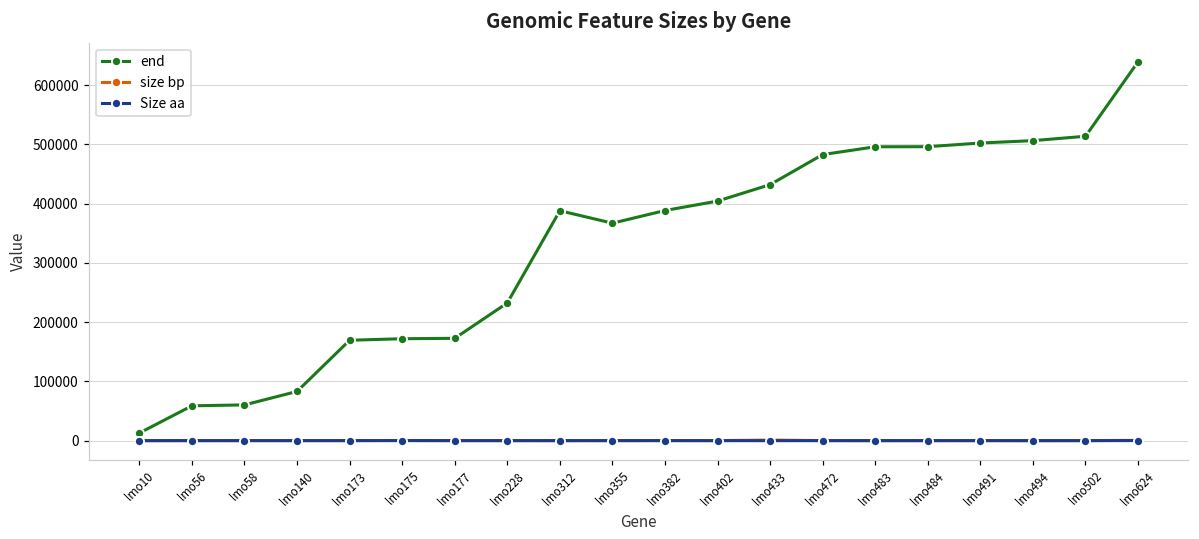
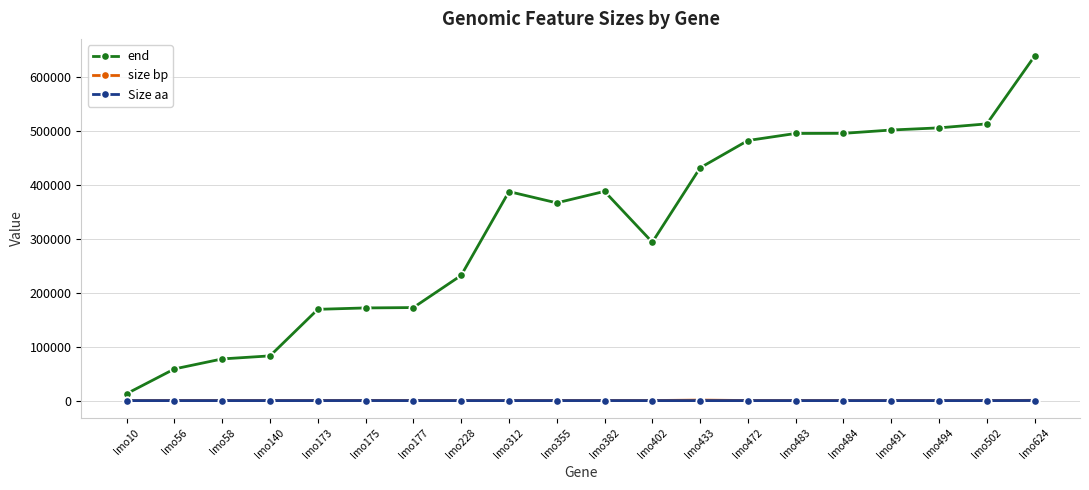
end, lmo58: 60000 -> 80000
end, lmo402: 400000 -> 290000
